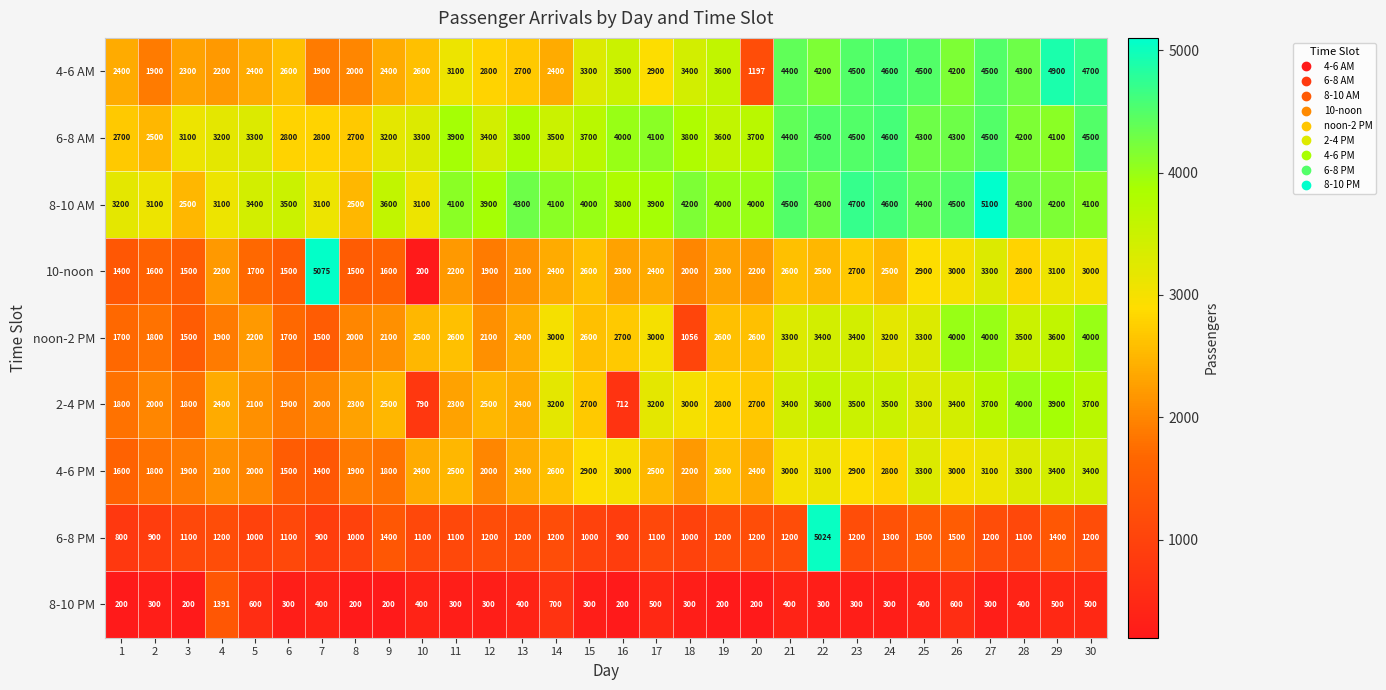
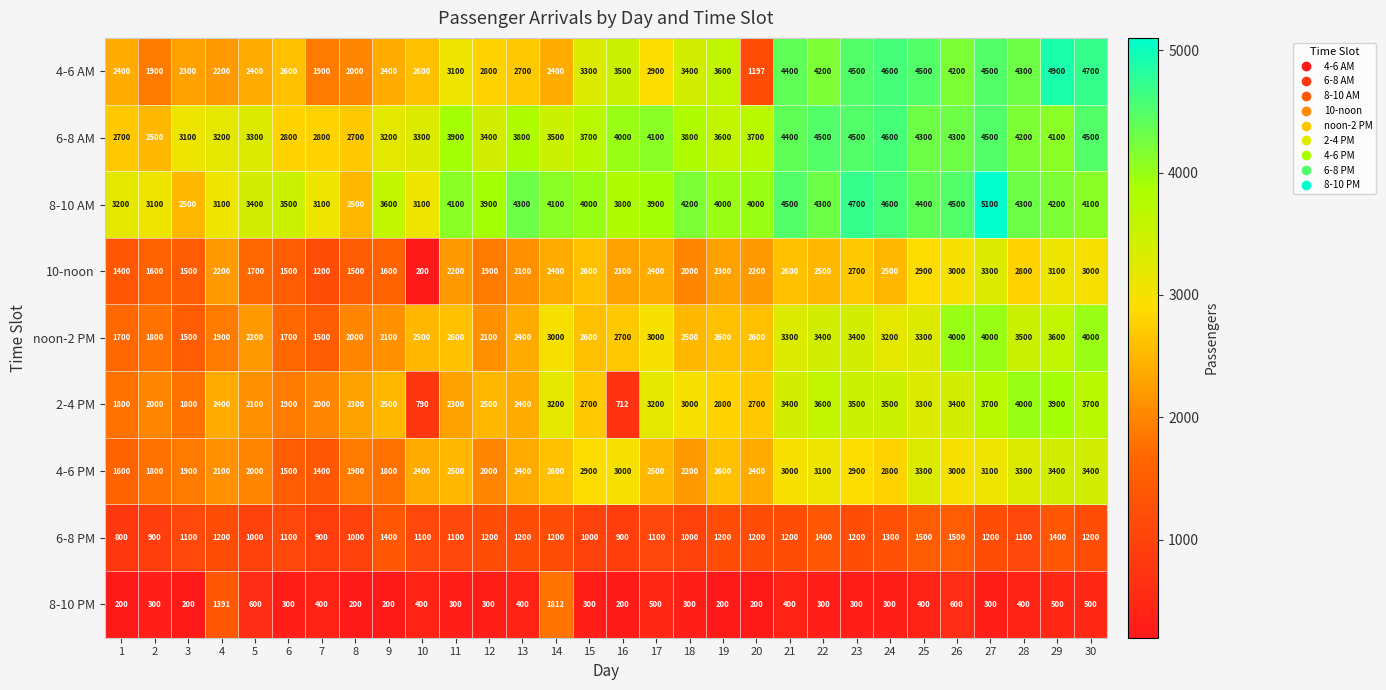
10-noon, 7: 5075 -> 1200
noon-2 PM, 18: 1056 -> 2500
6-8 PM, 22: 5024 -> 1400
8-10 PM, 14: 700 -> 1812
